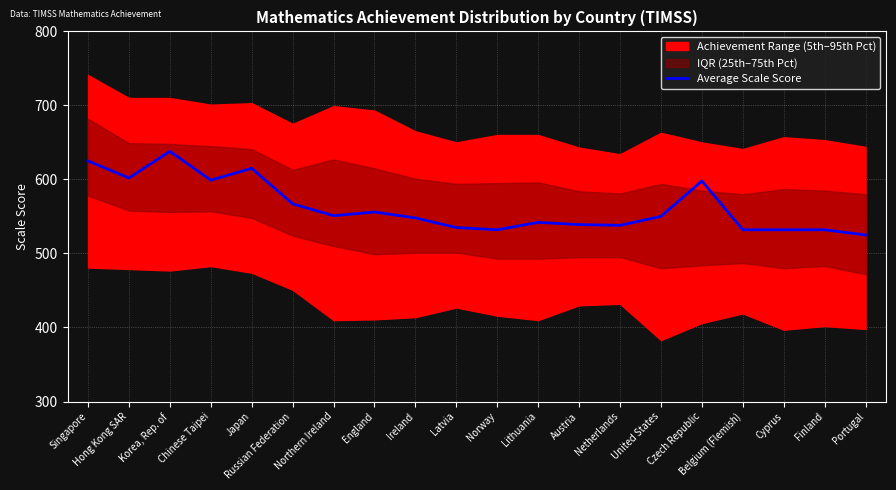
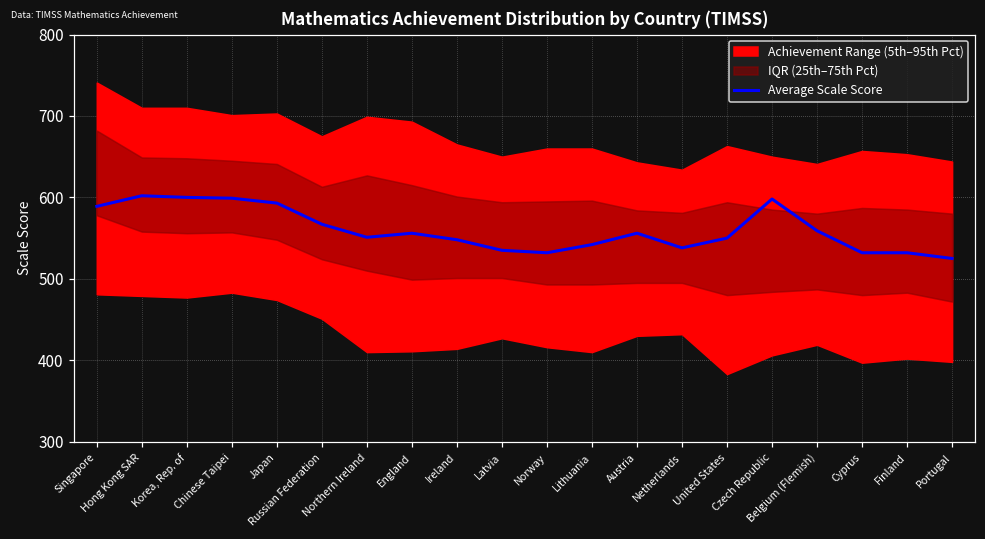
Average Scale Score, Singapore: 630 -> 590
Average Scale Score, Korea, Rep. of: 640 -> 600
Average Scale Score, Japan: 620 -> 590
Average Scale Score, Austria: 540 -> 560
Average Scale Score, Belgium (Flemish): 530 -> 560
